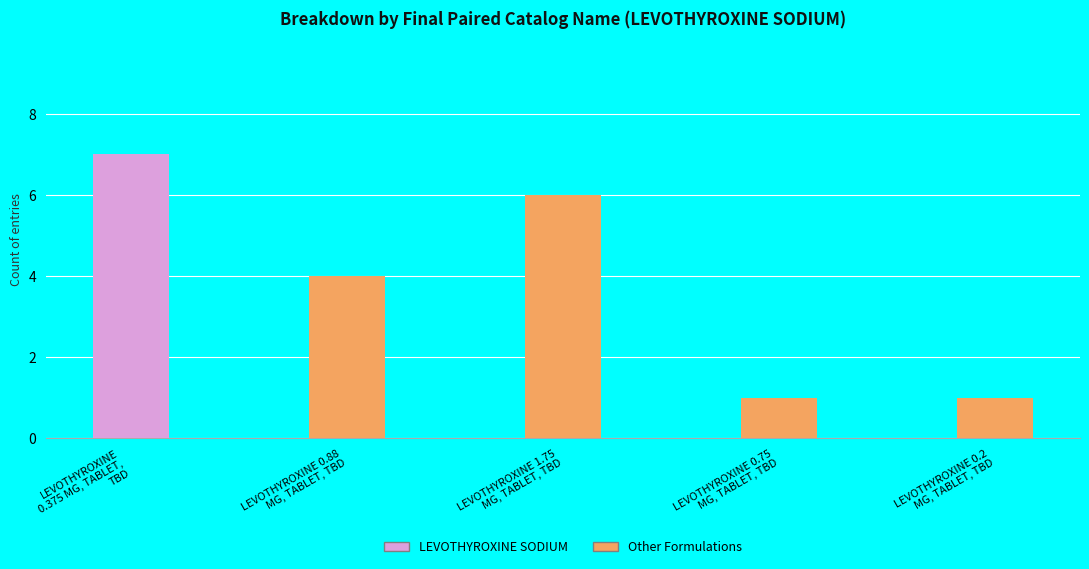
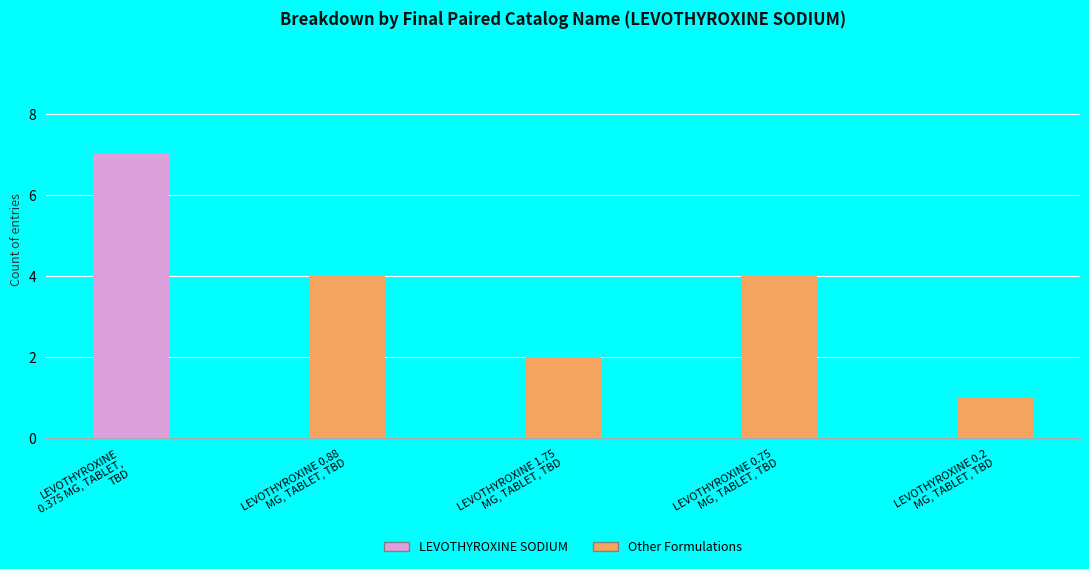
LEVOTHYROXINE 1.75 MG, TABLET, TBD: 6 -> 2
LEVOTHYROXINE 0.75 MG, TABLET, TBD: 1 -> 4
